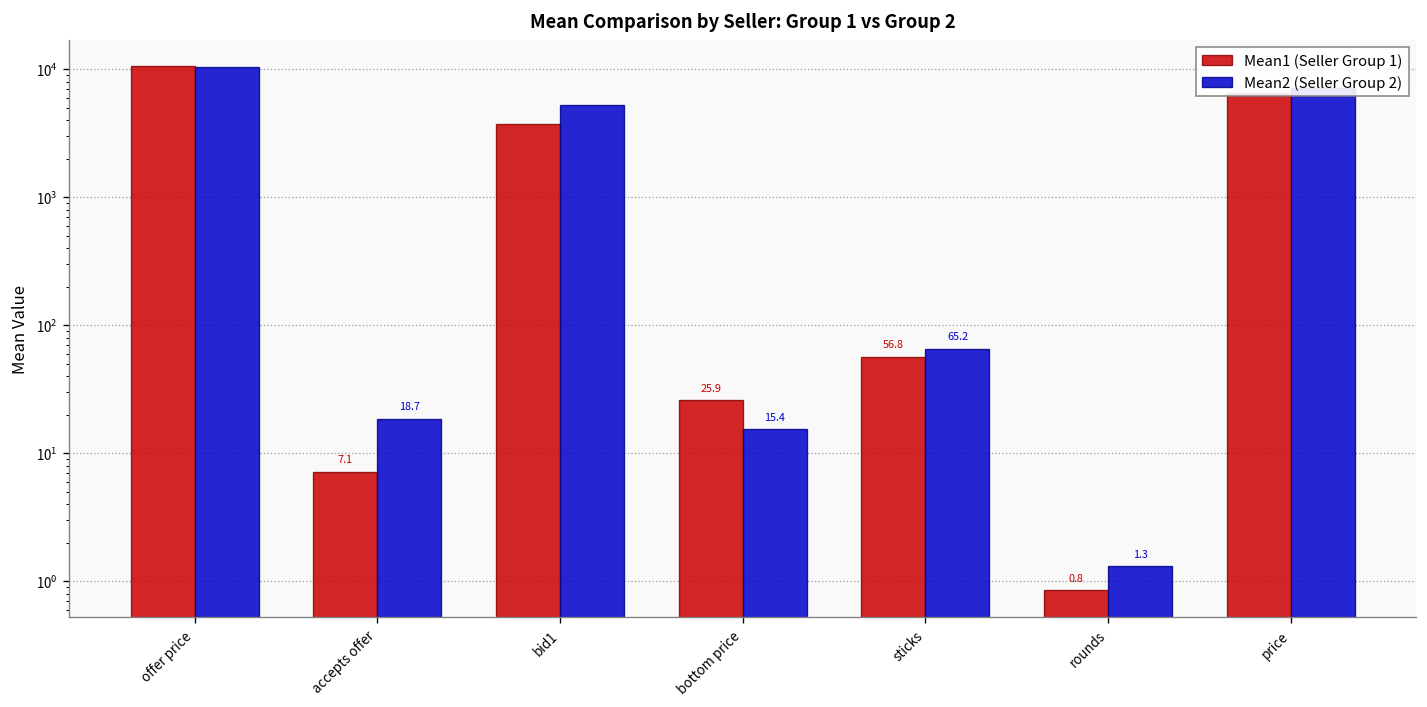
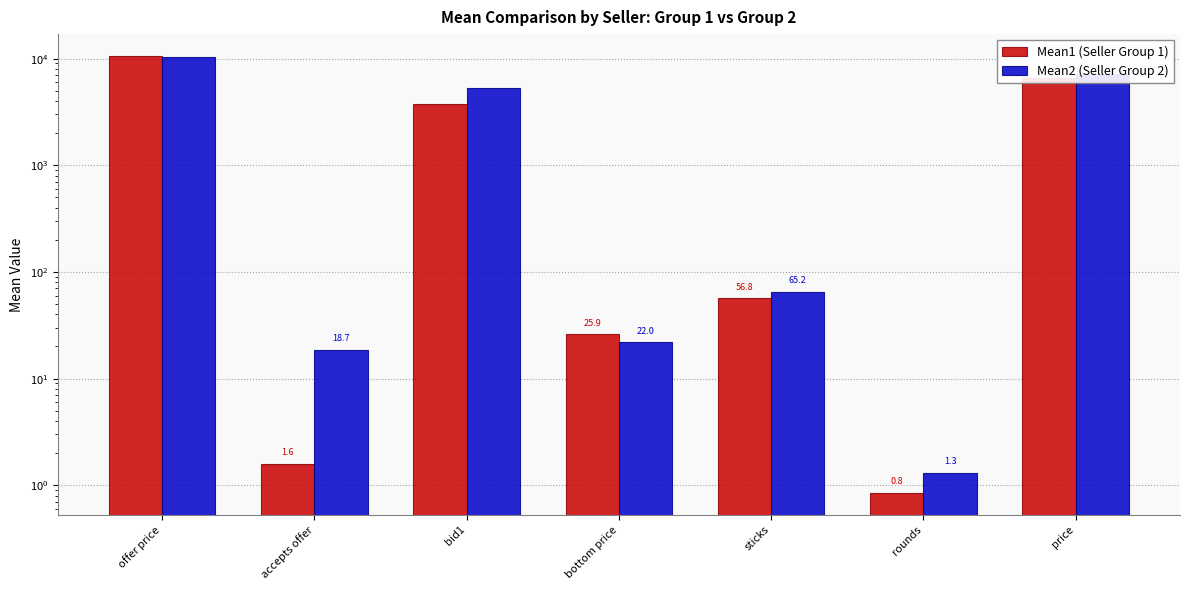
Mean1 (Seller Group 1), accepts offer: 7.1 -> 1.6
Mean2 (Seller Group 2), bottom price: 15.4 -> 22.0
